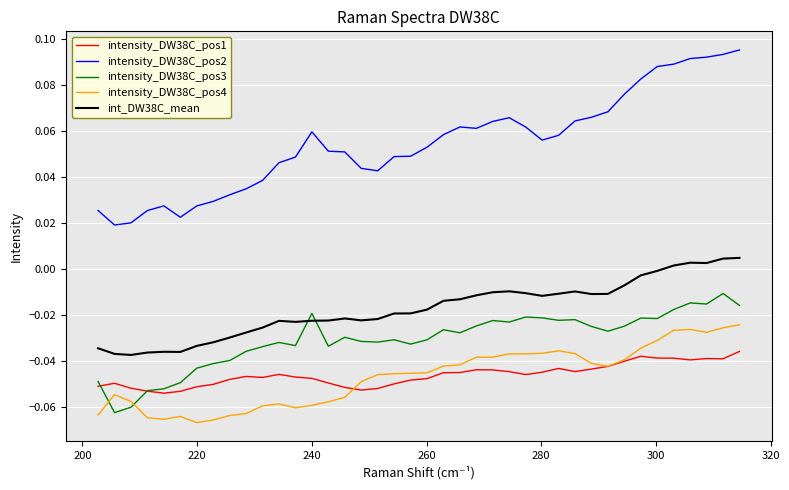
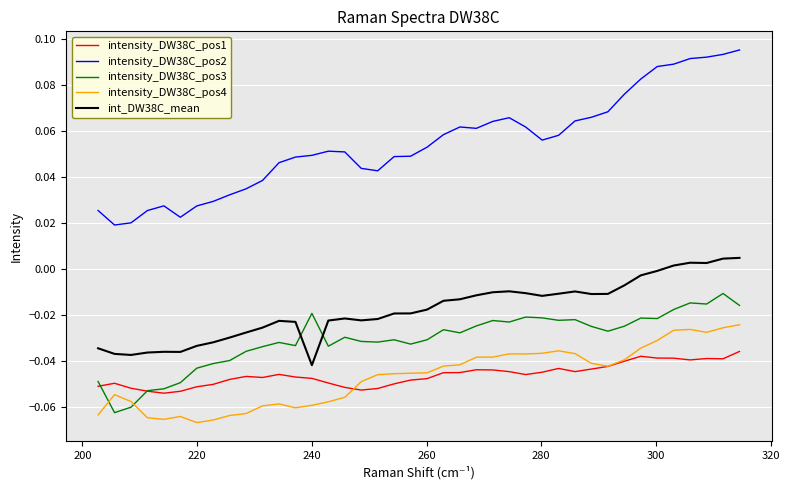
intensity_DW38C_pos2, 240: 0.060 -> 0.050
int_DW38C_mean, 240: -0.022 -> -0.042
